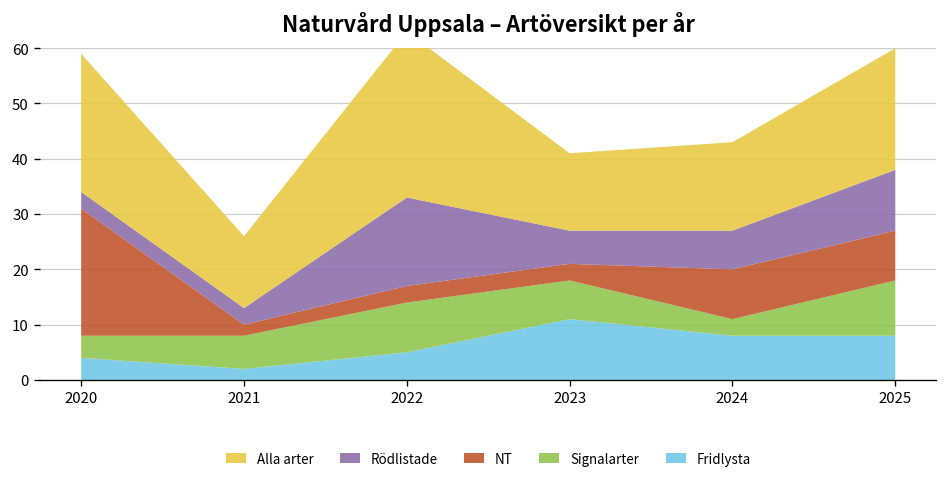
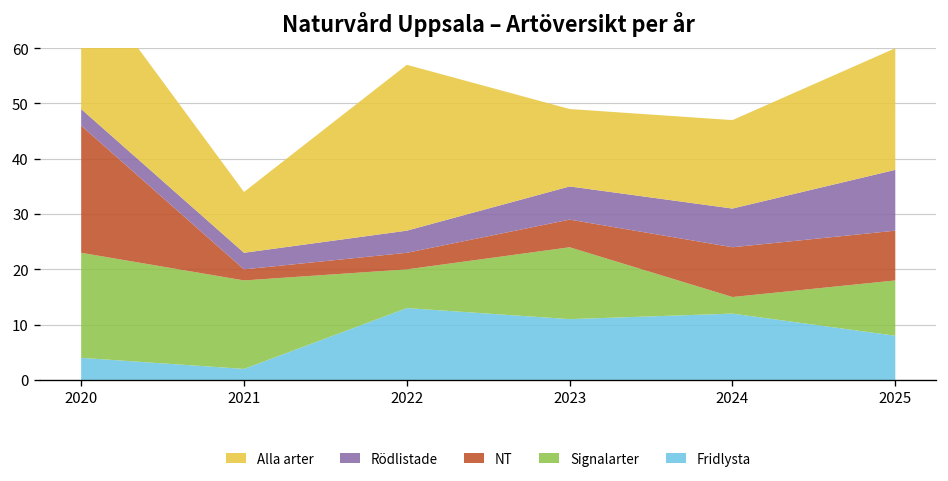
Signalarter, 2020: 4 -> 19
Signalarter, 2021: 6 -> 16
Alla arter, 2021: 13 -> 11
Fridlysta, 2022: 5 -> 13
Signalarter, 2022: 9 -> 7
Rödlistade, 2022: 16 -> 4
Signalarter, 2023: 7 -> 13
NT, 2023: 3 -> 5
Fridlysta, 2024: 8 -> 12
